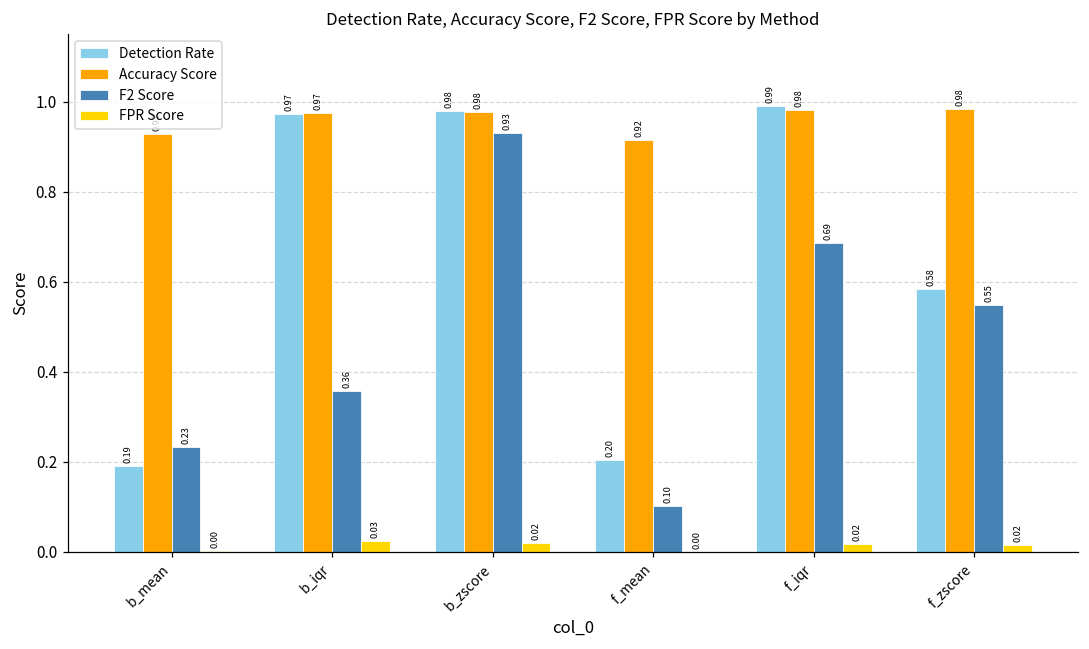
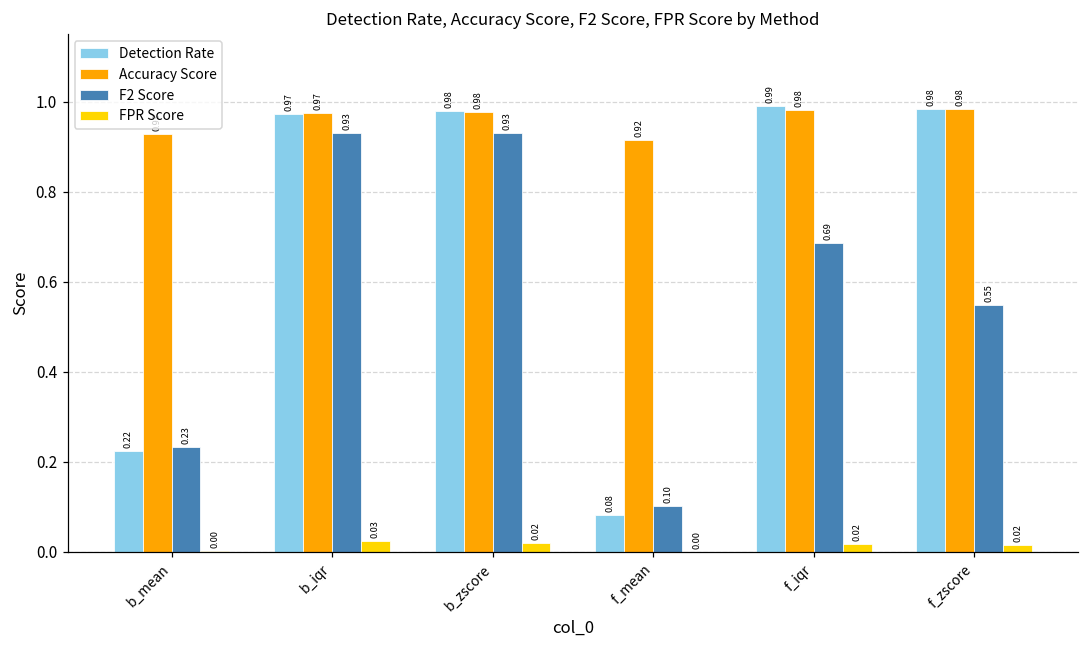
Detection Rate, b_mean: 0.19 -> 0.22
F2 Score, b_iqr: 0.36 -> 0.93
Detection Rate, f_mean: 0.20 -> 0.08
Detection Rate, f_zscore: 0.58 -> 0.98
